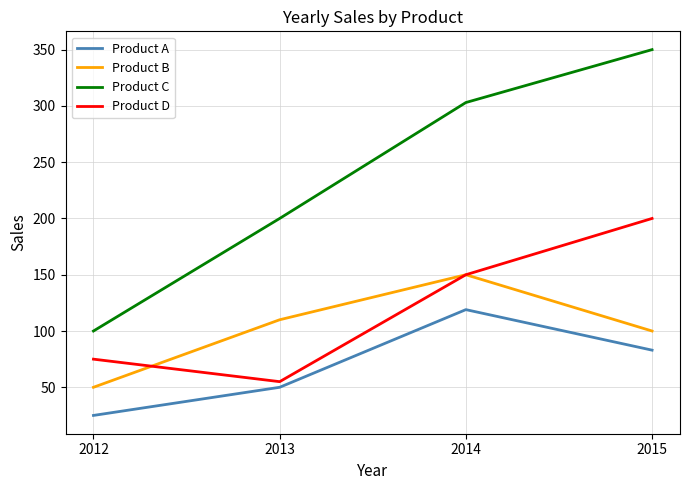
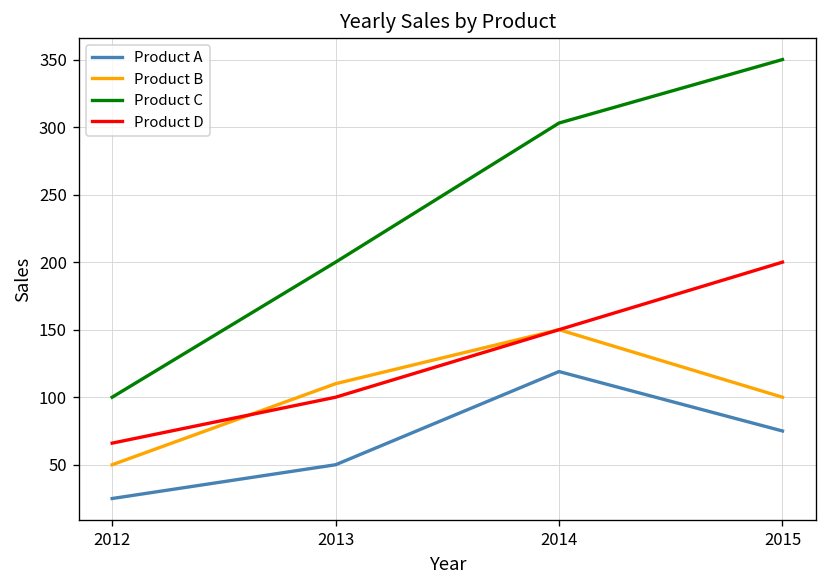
Product D, 2012: 75 -> 66
Product D, 2013: 55 -> 100
Product A, 2015: 83 -> 75
